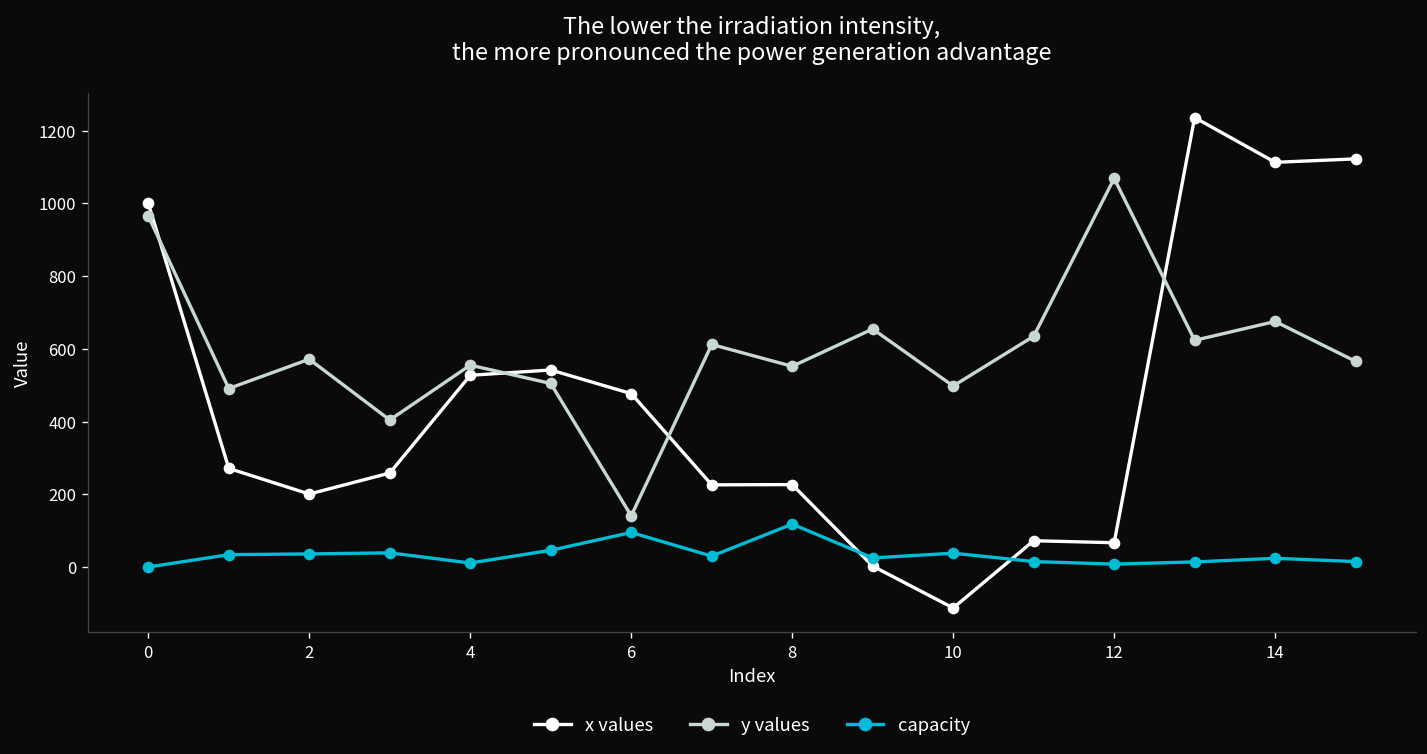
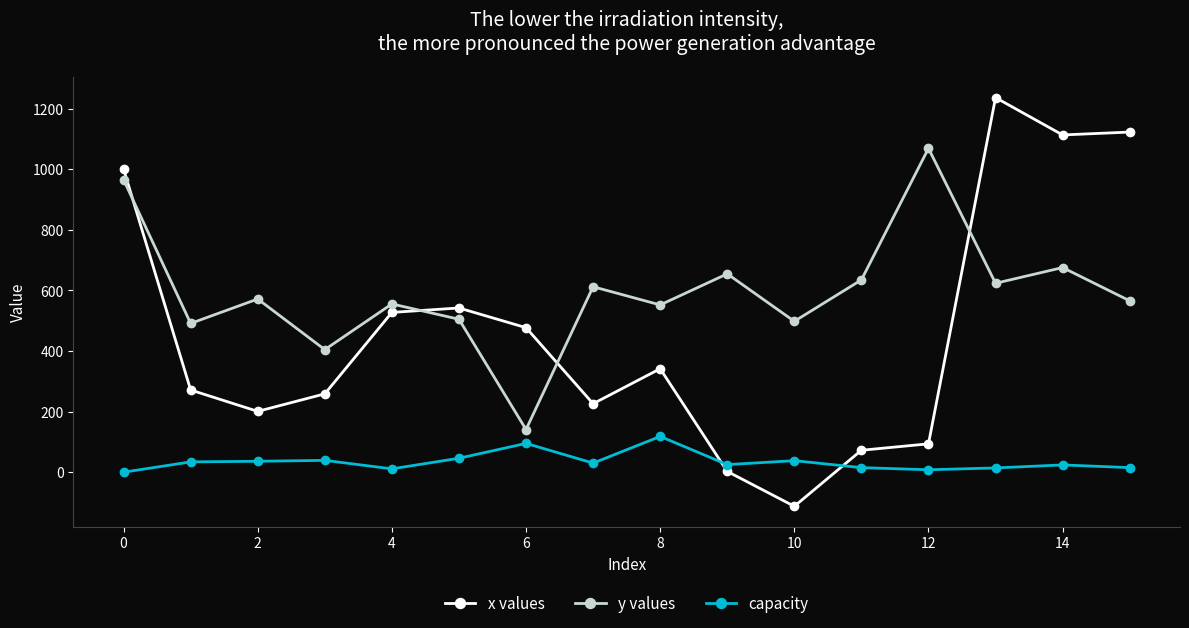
x values, 8: 230 -> 340
x values, 12: 70 -> 90
